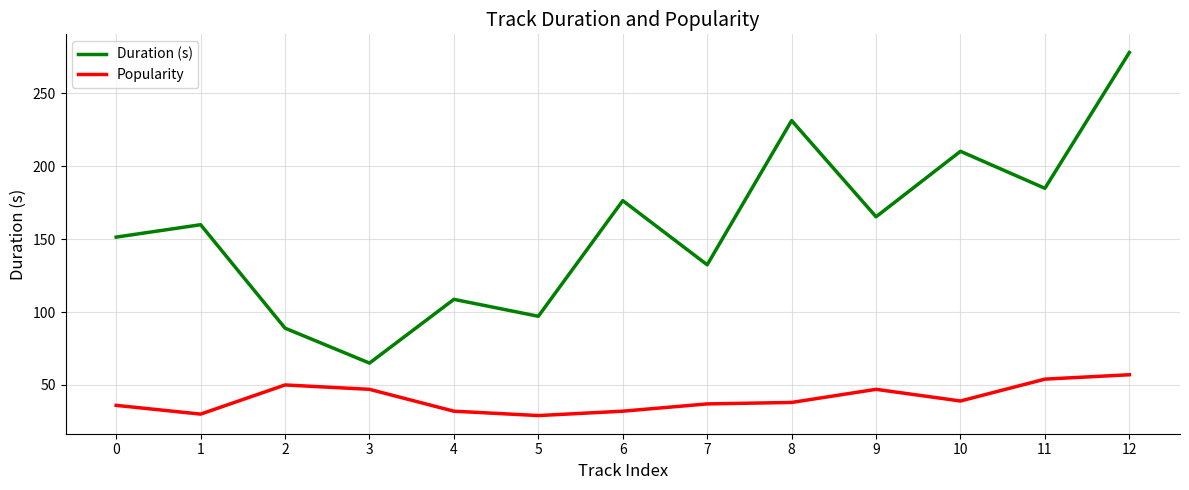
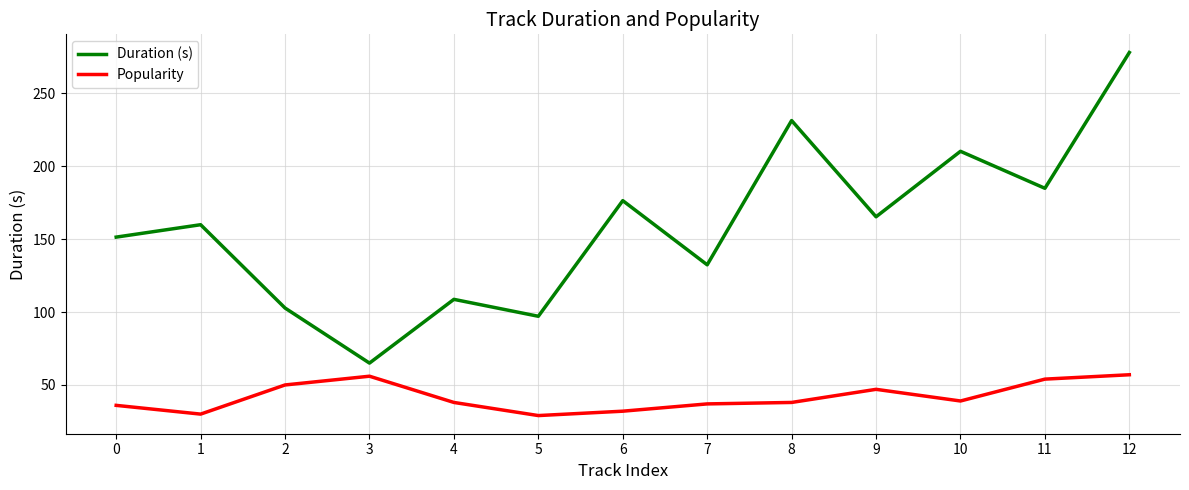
Duration (s), 2: 89 -> 103
Popularity, 3: 47 -> 56
Popularity, 4: 32 -> 38
